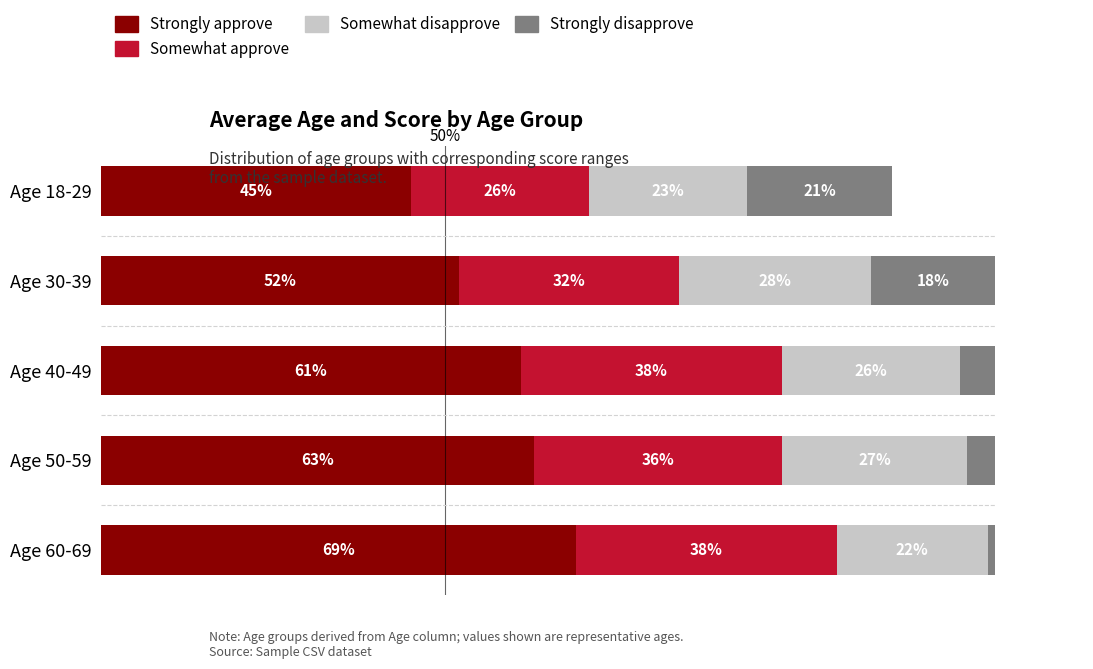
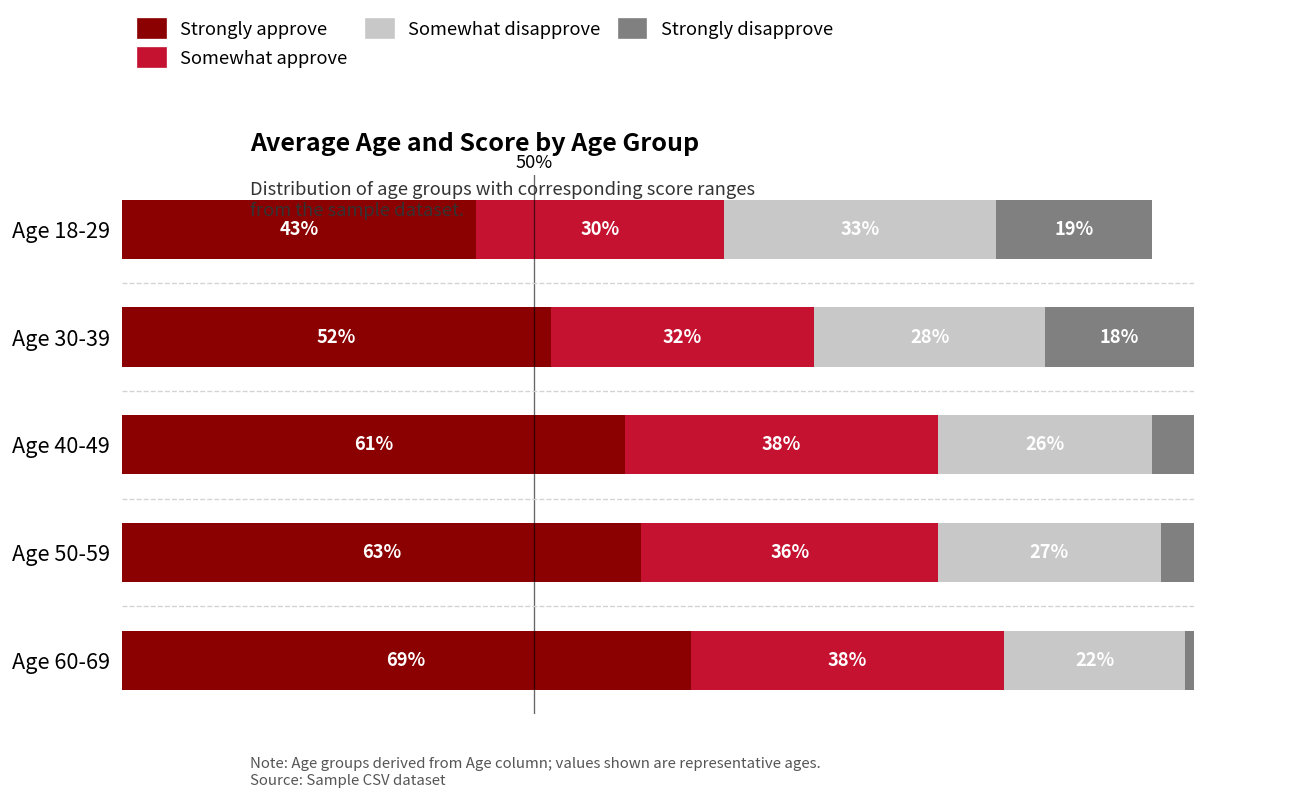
Strongly approve, Age 18-29: 45% -> 43%
Somewhat approve, Age 18-29: 26% -> 30%
Somewhat disapprove, Age 18-29: 23% -> 33%
Strongly disapprove, Age 18-29: 21% -> 19%
